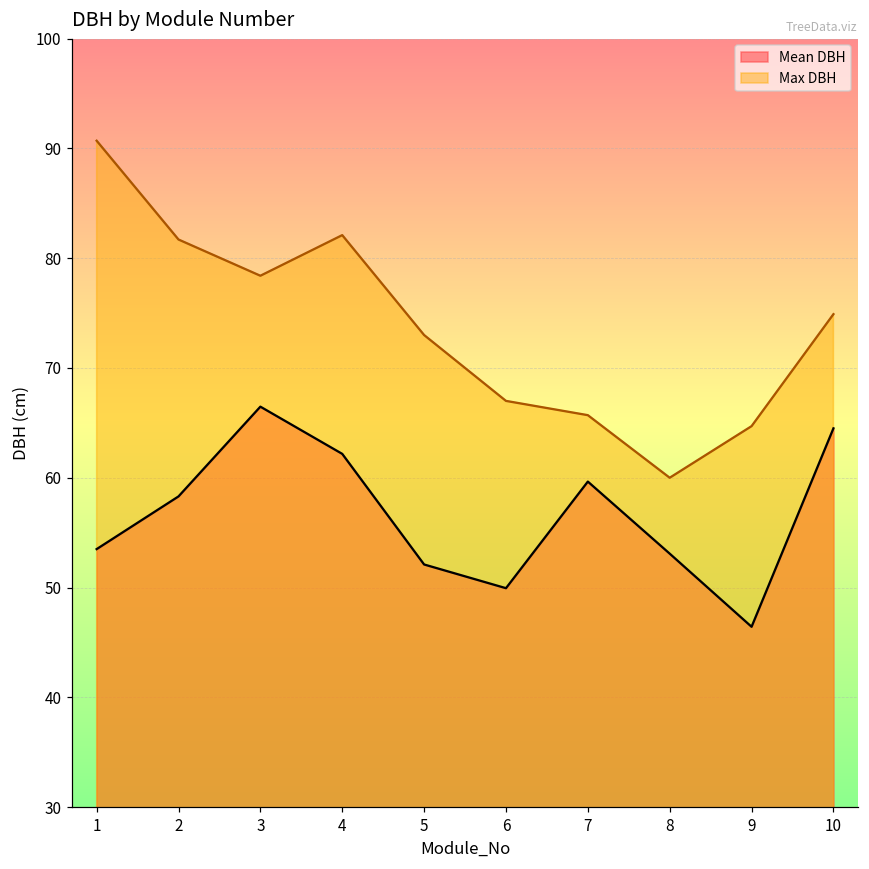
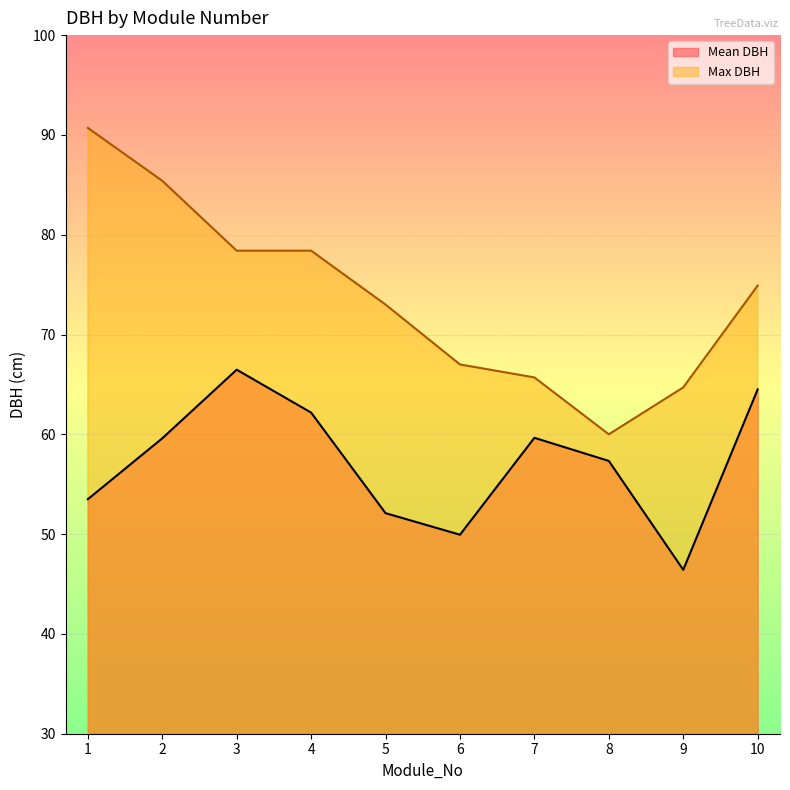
Mean DBH, 2: 58 -> 60
Max DBH, 2: 82 -> 85
Max DBH, 4: 82 -> 78
Mean DBH, 8: 53 -> 57
